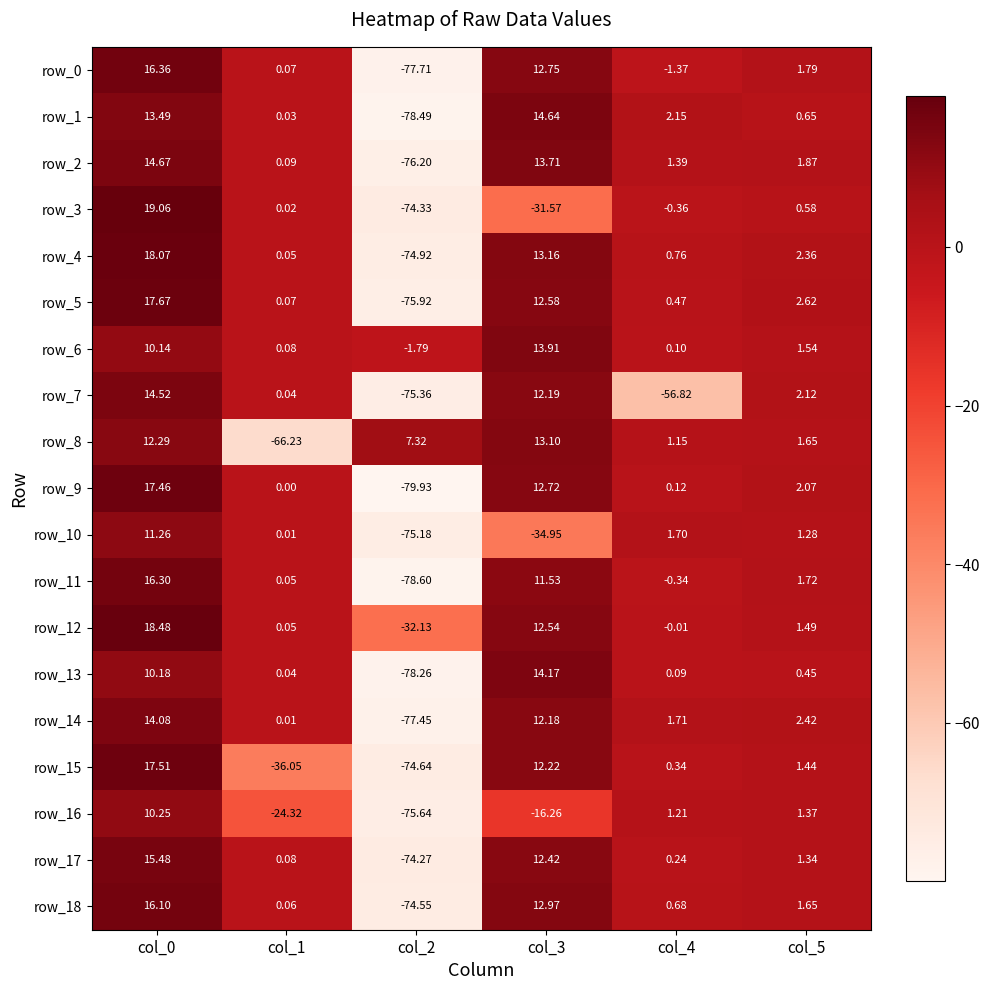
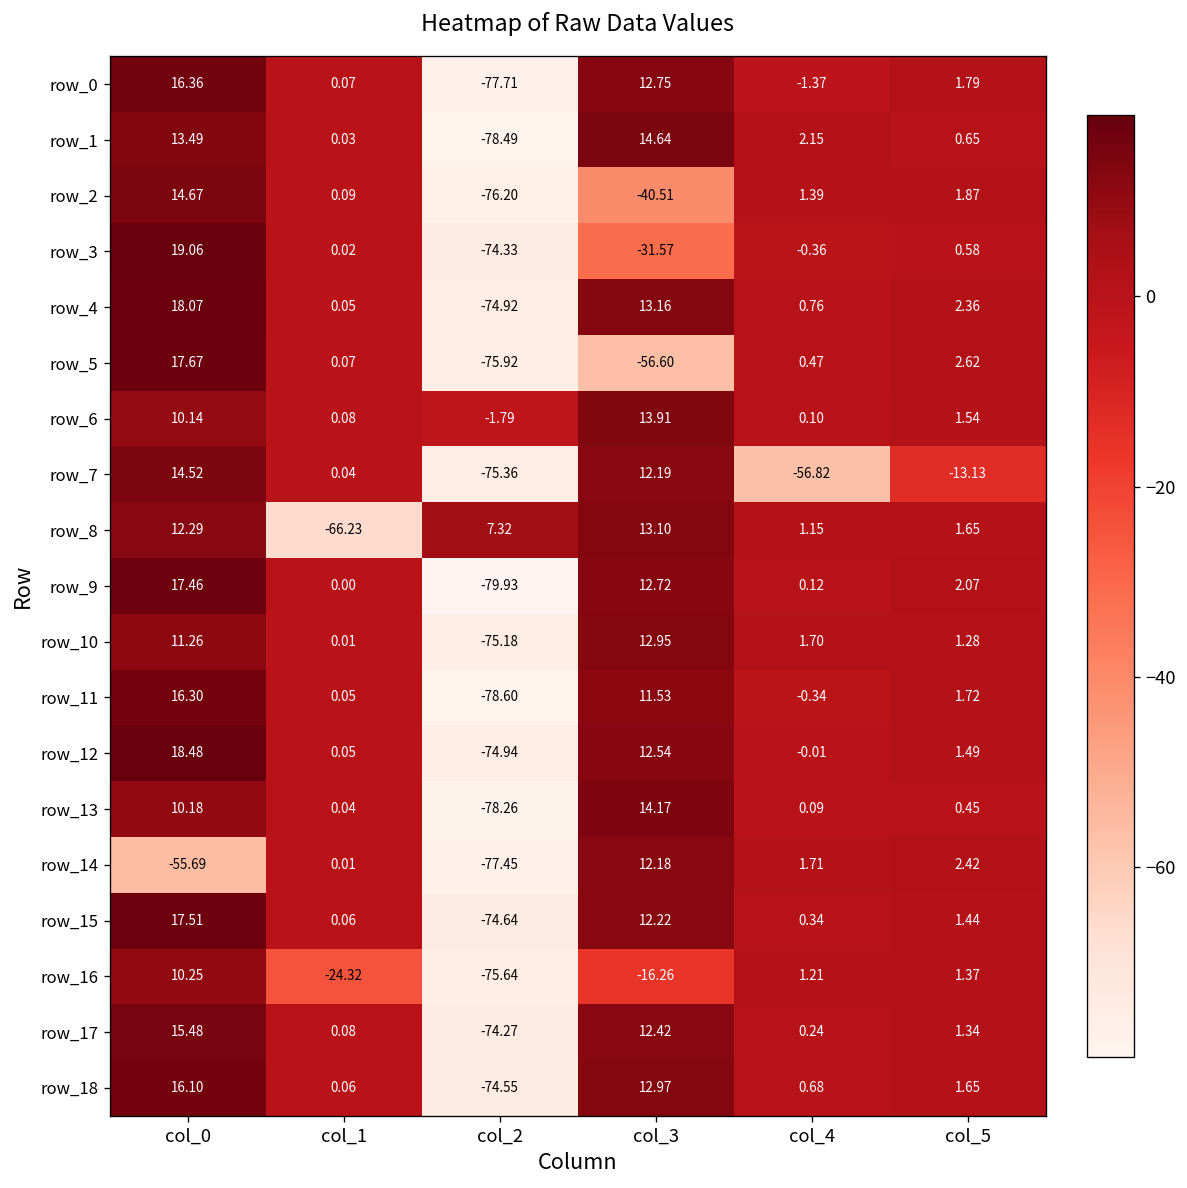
row_2, col_3: 13.71 -> -40.51
row_5, col_3: 12.58 -> -56.60
row_7, col_5: 2.12 -> -13.13
row_10, col_3: -34.95 -> 12.95
row_12, col_2: -32.13 -> -74.94
row_14, col_0: 14.08 -> -55.69
row_15, col_1: -36.05 -> 0.06
